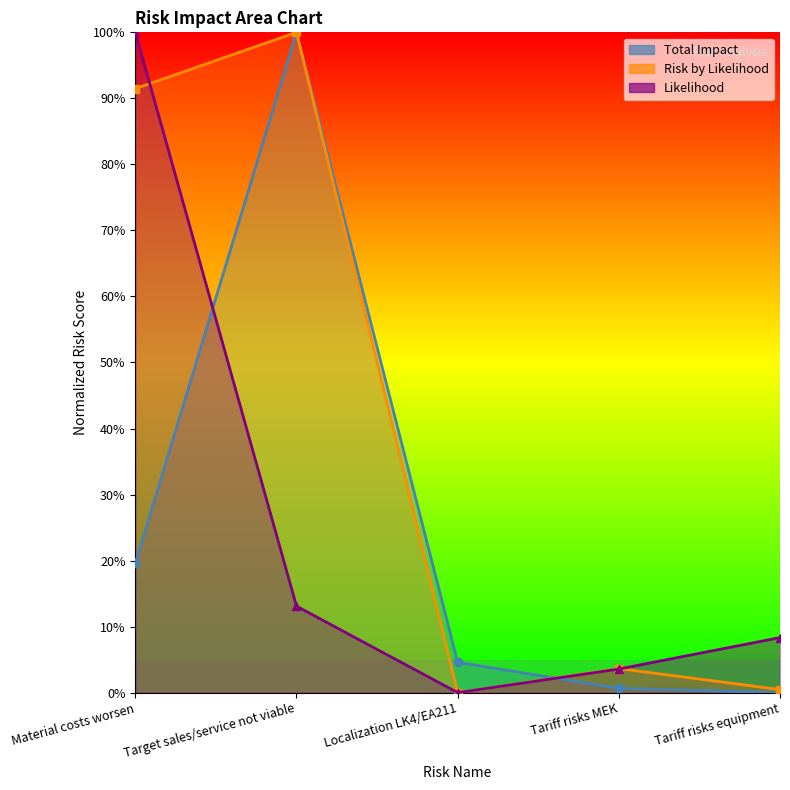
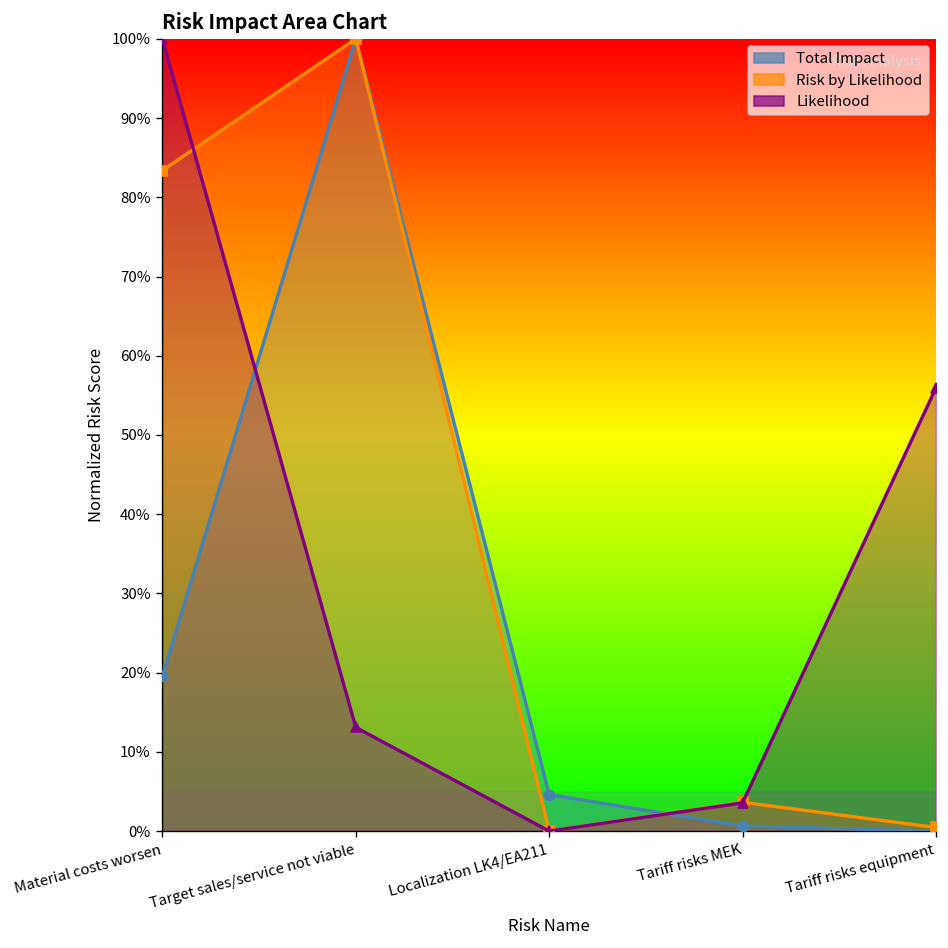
Risk by Likelihood, Material costs worsen: 91% -> 83%
Likelihood, Tariff risks equipment: 8% -> 56%
